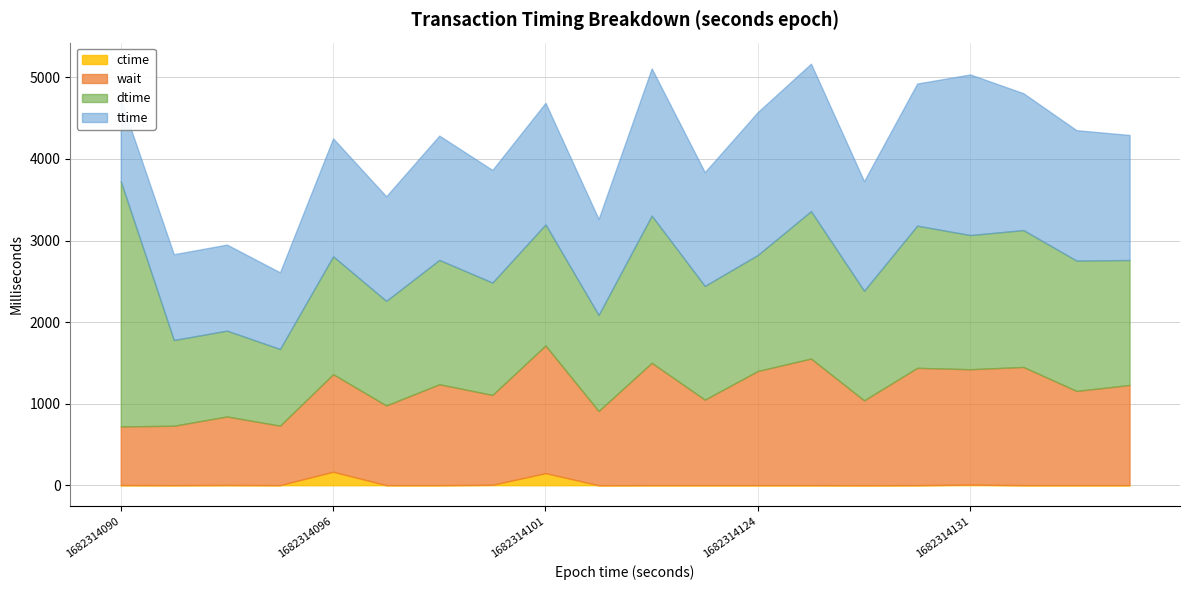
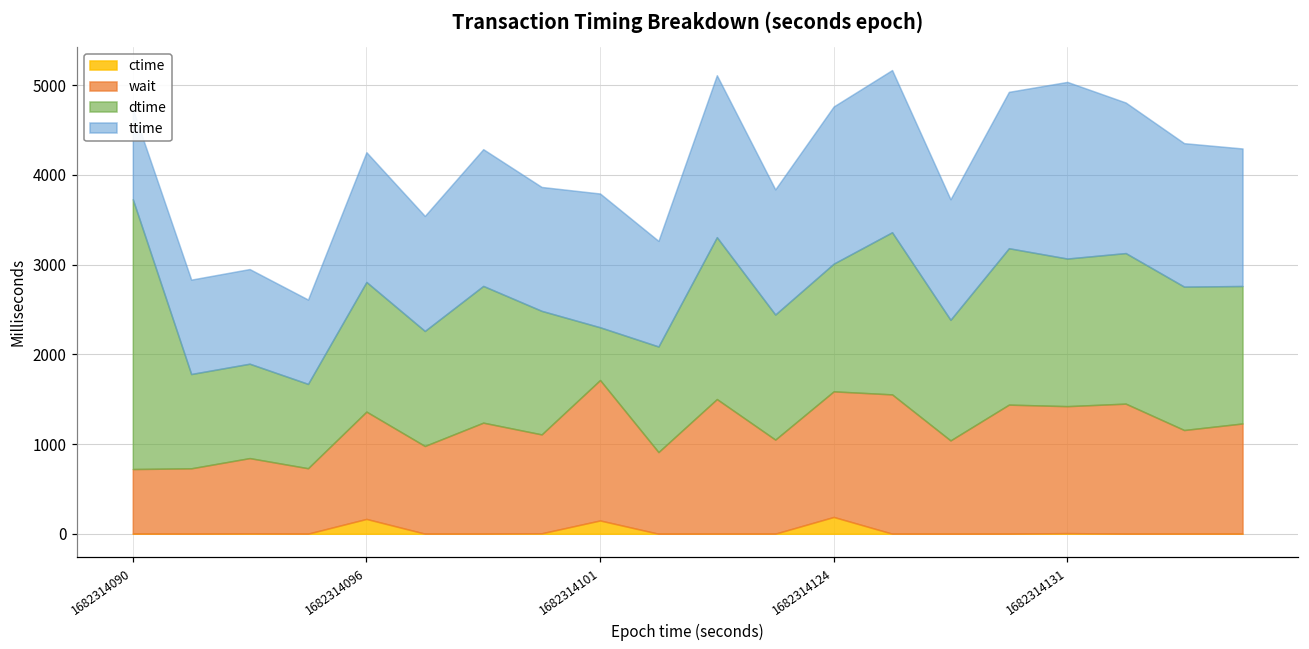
dtime, 1682314101: 1500 -> 600
ctime, 1682314124: 0 -> 200
